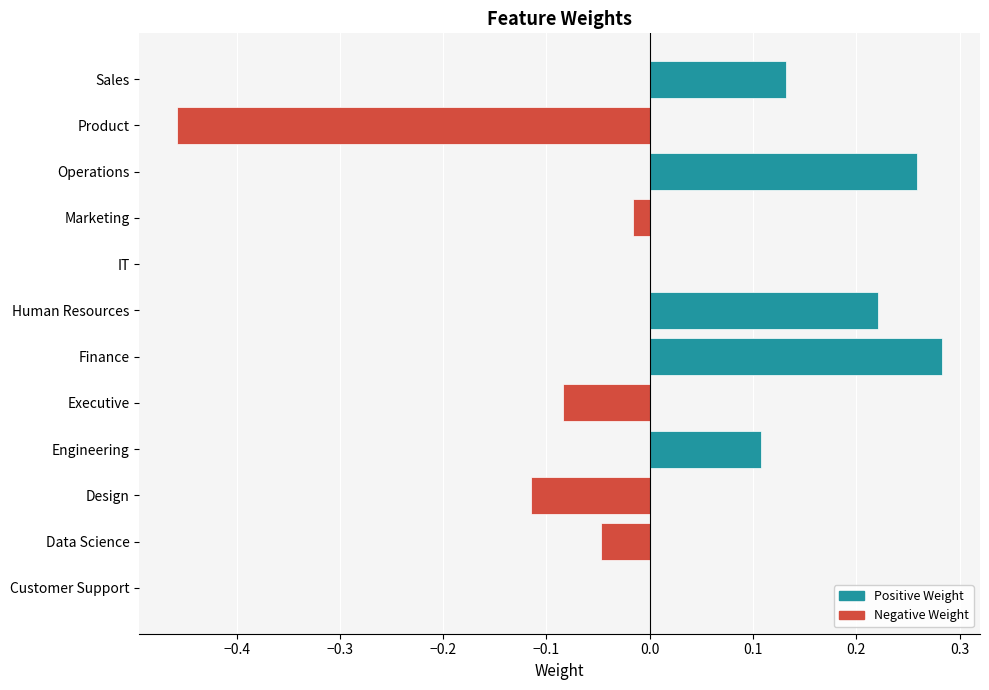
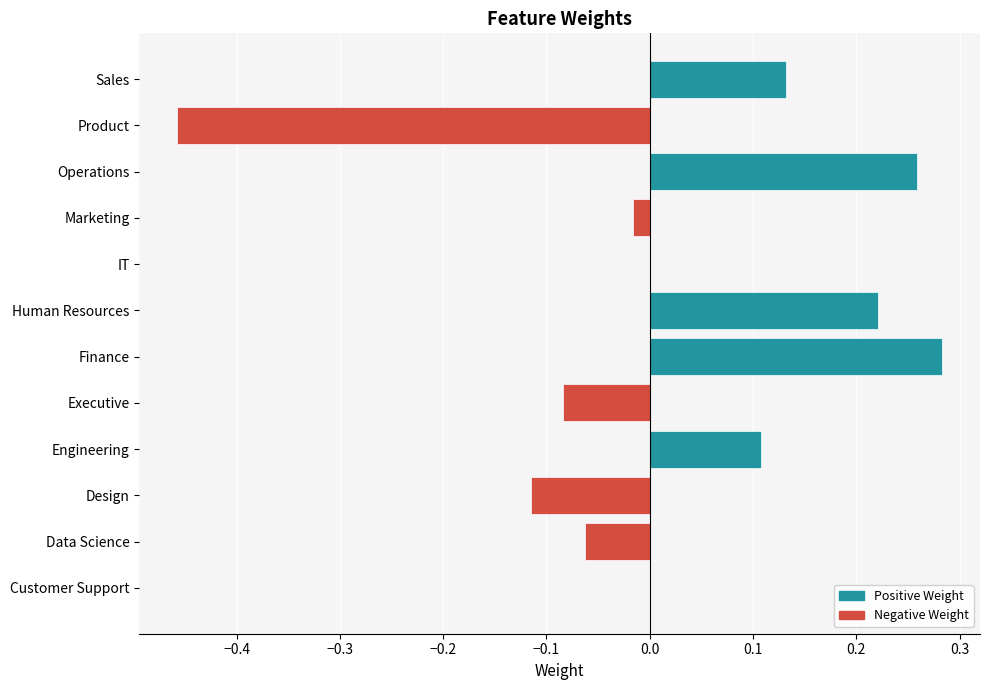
Data Science: -0.047 -> -0.062
